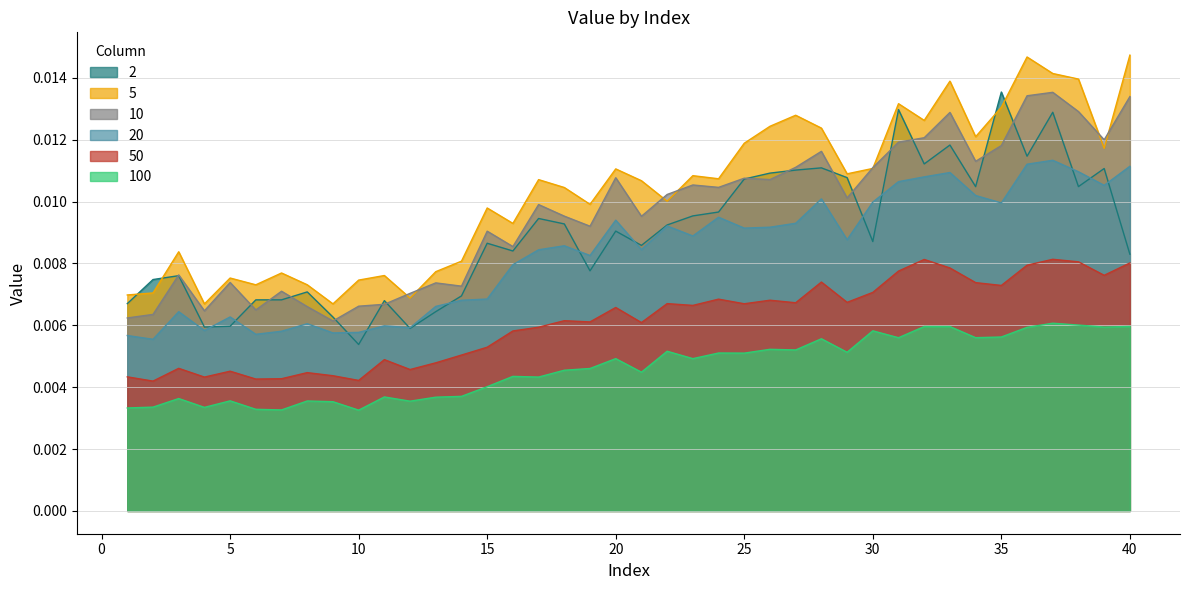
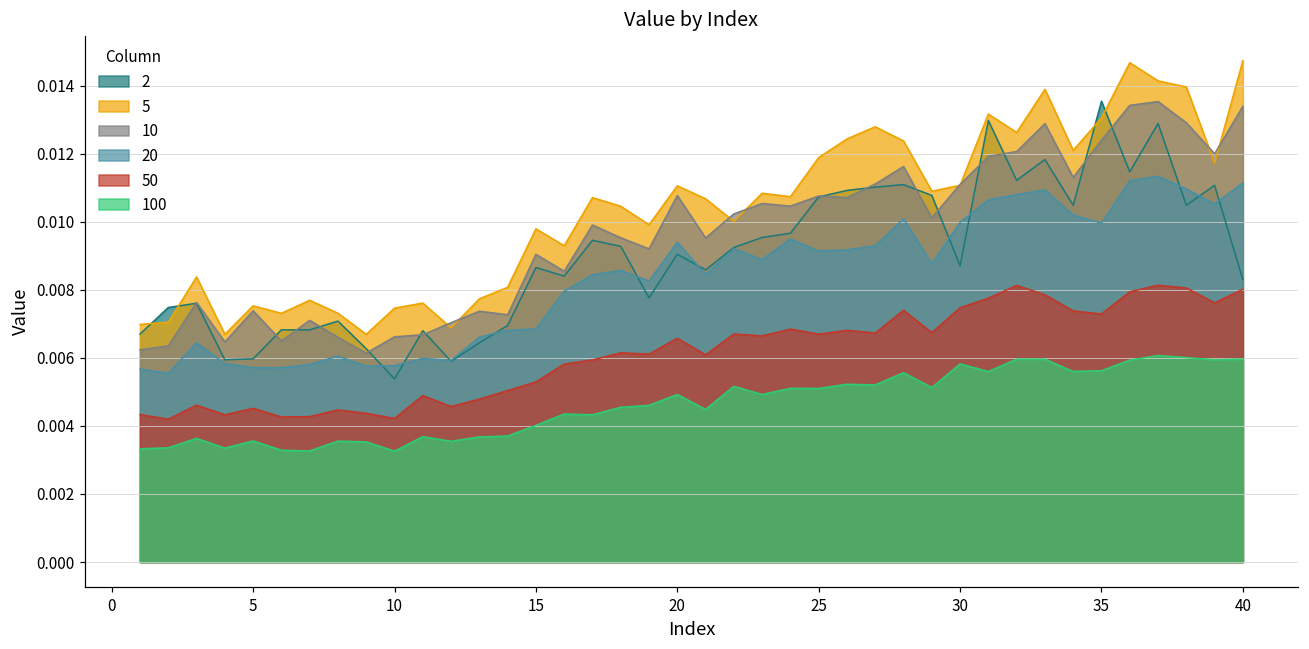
20, 5: 0.0063 -> 0.0057
50, 30: 0.0071 -> 0.0075
10, 35: 0.0118 -> 0.0124
